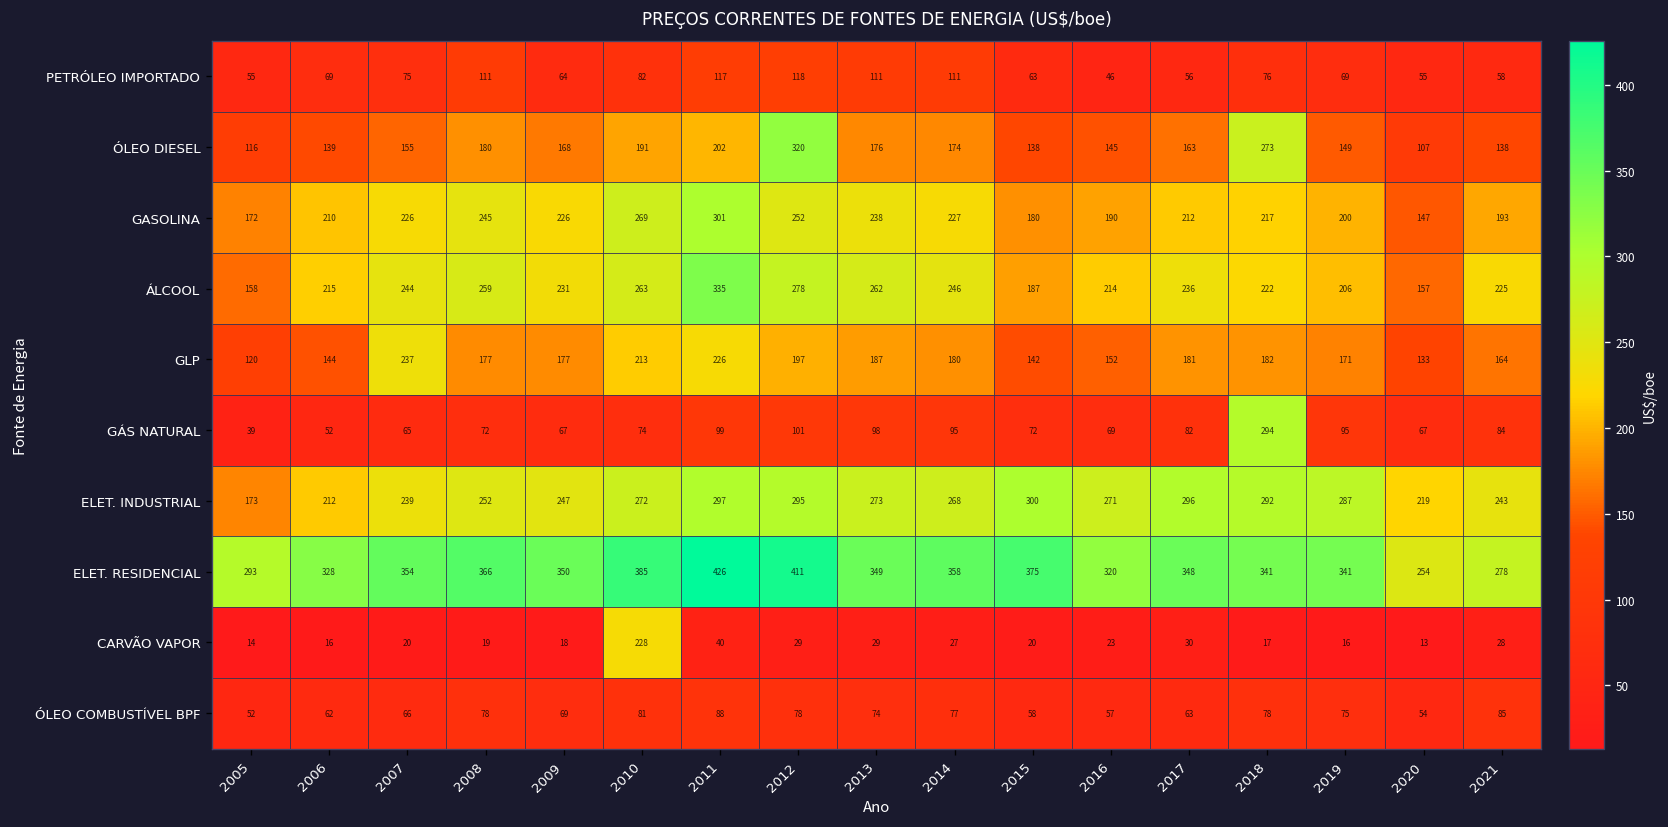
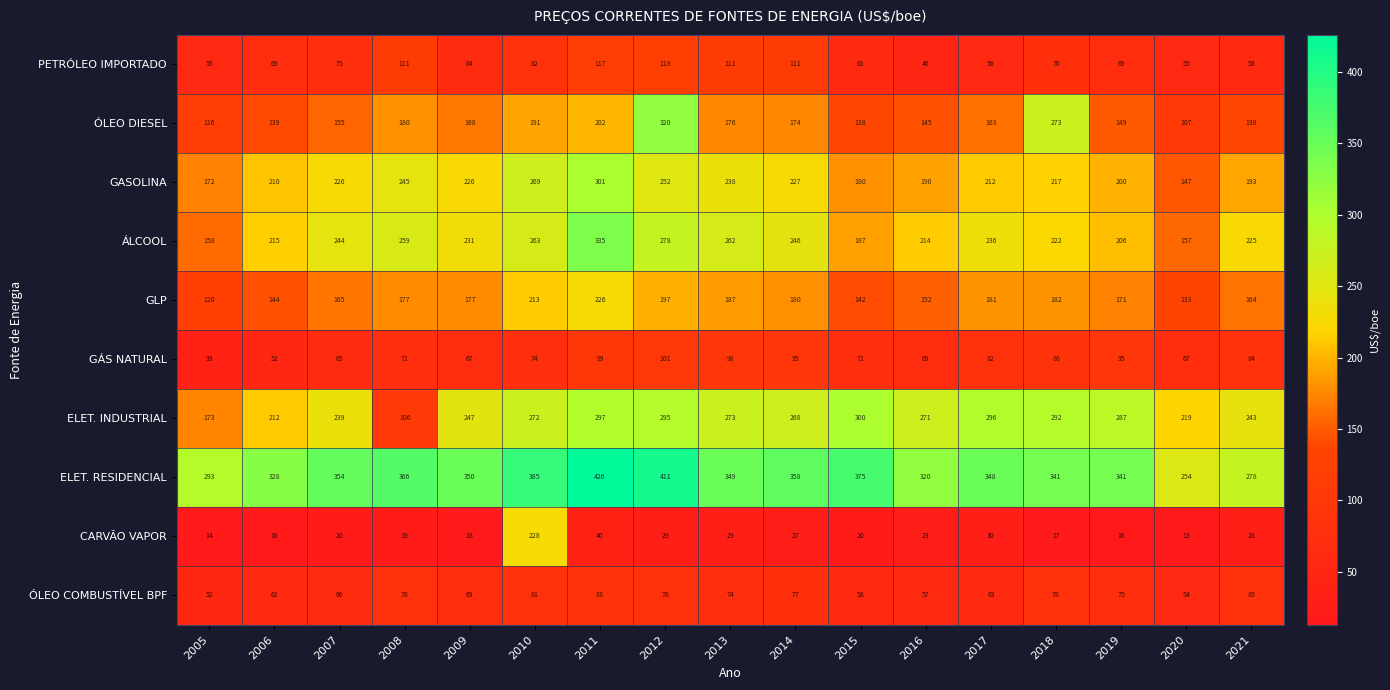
GLP, 2007: 237 -> 165
GÁS NATURAL, 2018: 294 -> 86
ELET. INDUSTRIAL, 2008: 252 -> 106
